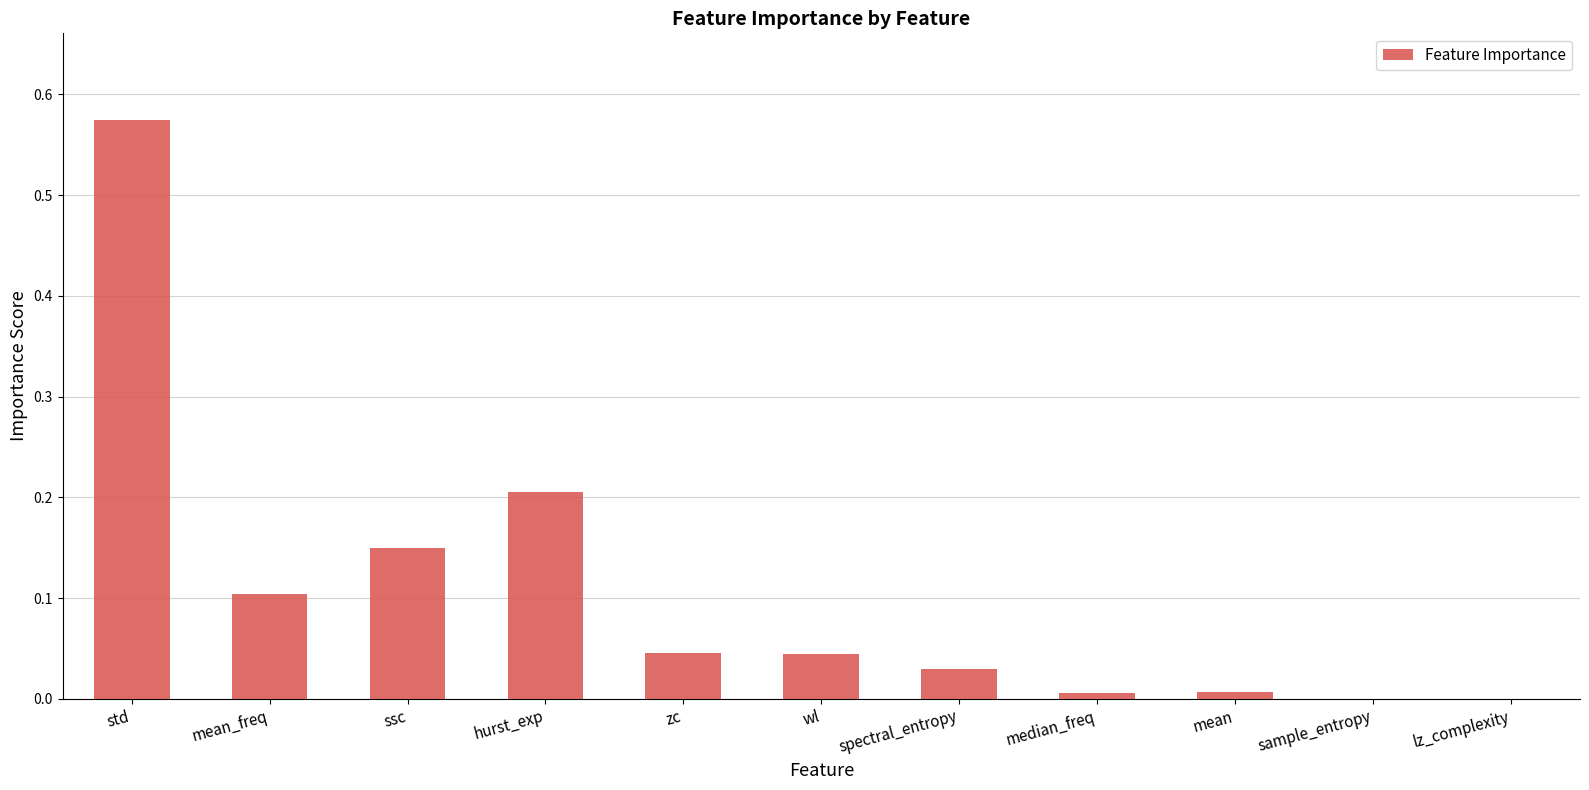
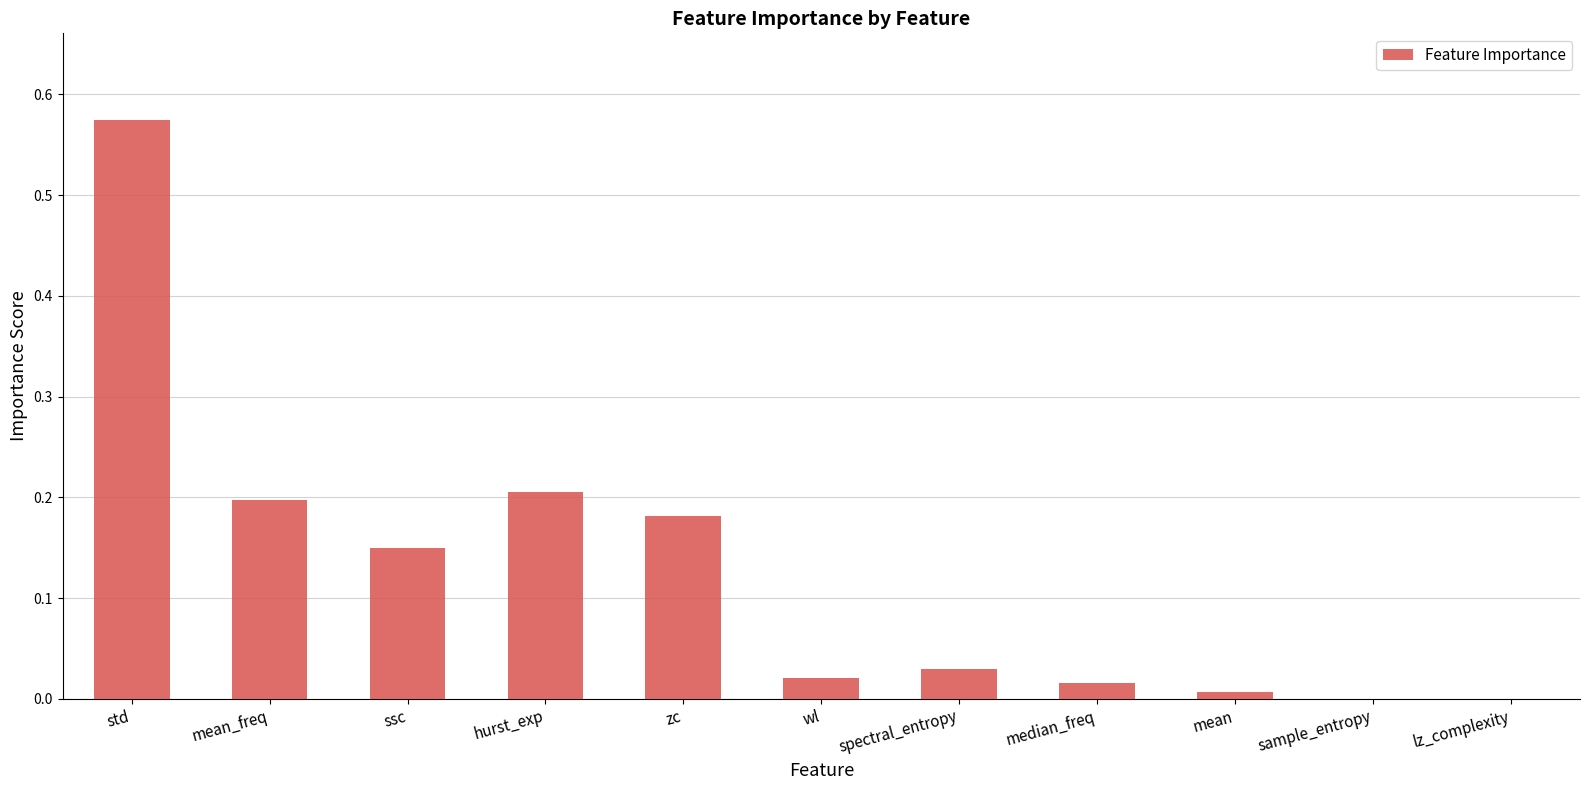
mean_freq: 0.104 -> 0.198
zc: 0.045 -> 0.181
wl: 0.044 -> 0.020
median_freq: 0.006 -> 0.016
